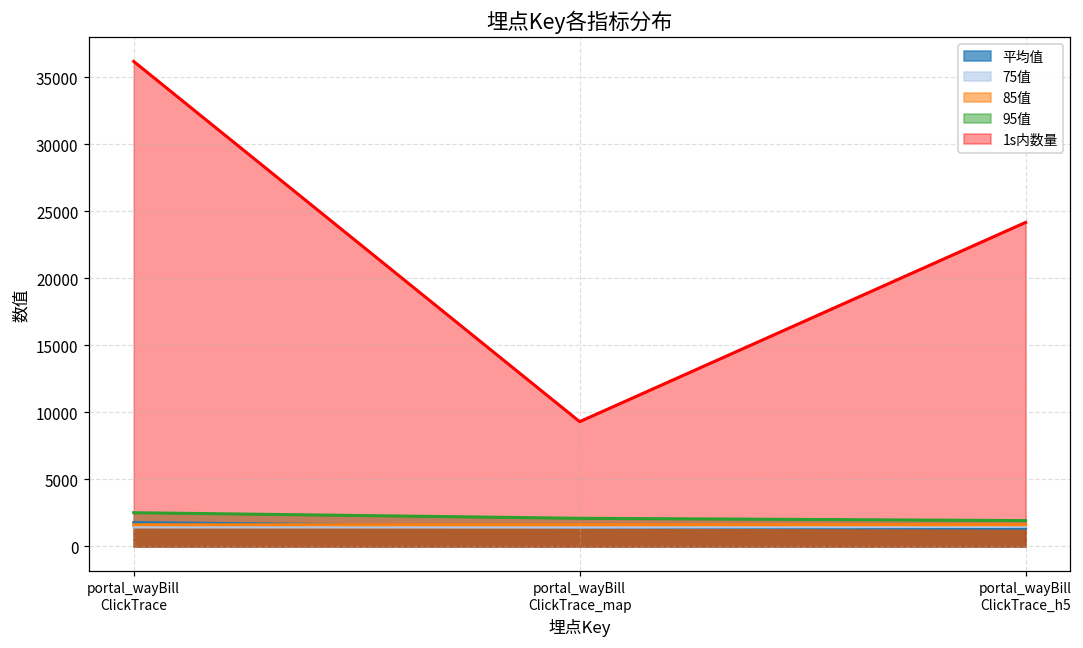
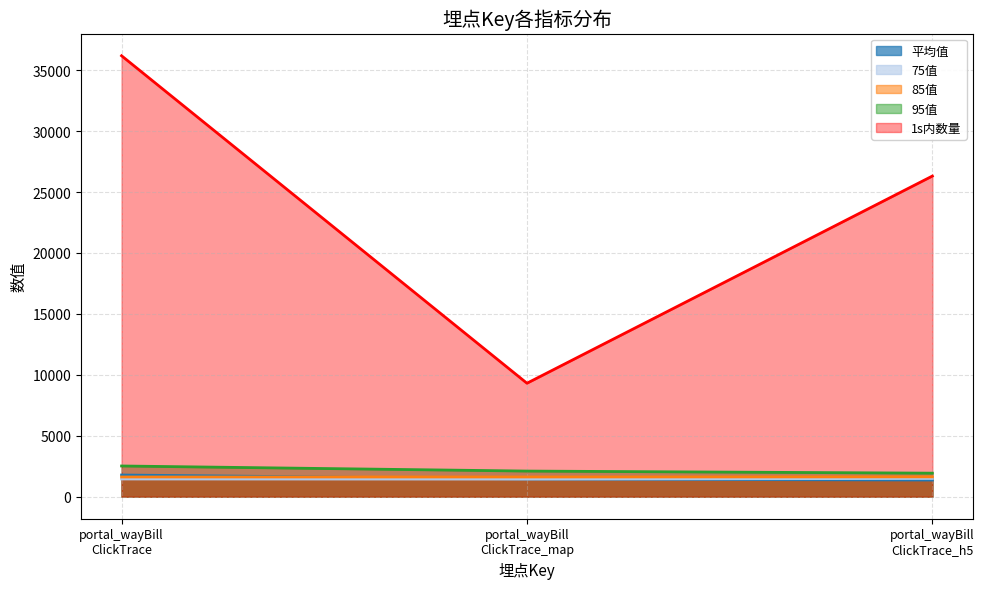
1s内数量, portal_wayBill ClickTrace_h5: 24200 -> 26300
